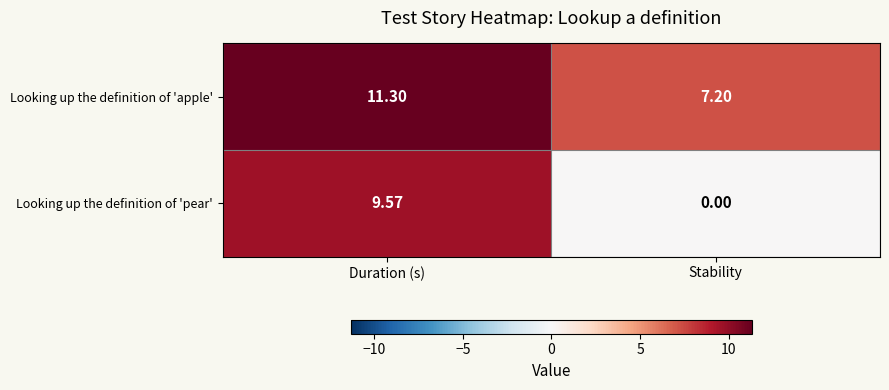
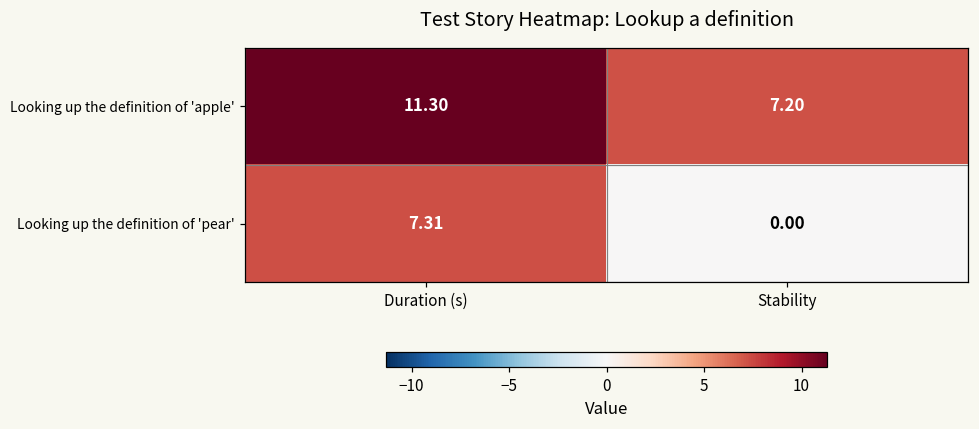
Looking up the definition of 'pear', Duration (s): 9.57 -> 7.31
